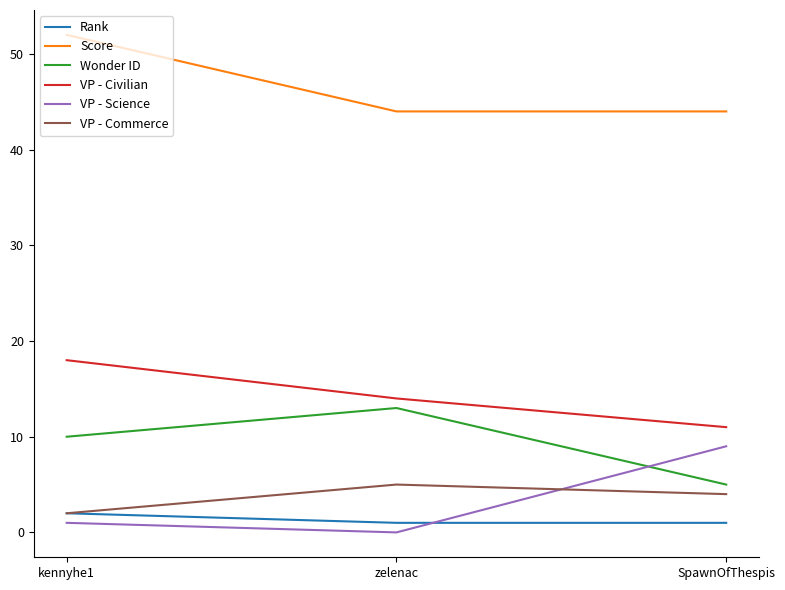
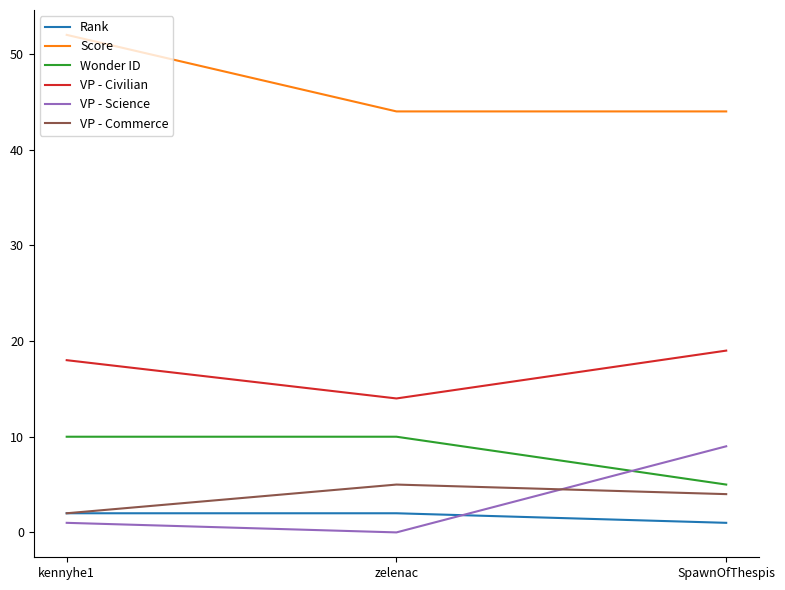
Rank, zelenac: 1 -> 2
Wonder ID, zelenac: 13 -> 10
VP - Civilian, SpawnOfThespis: 11 -> 19
